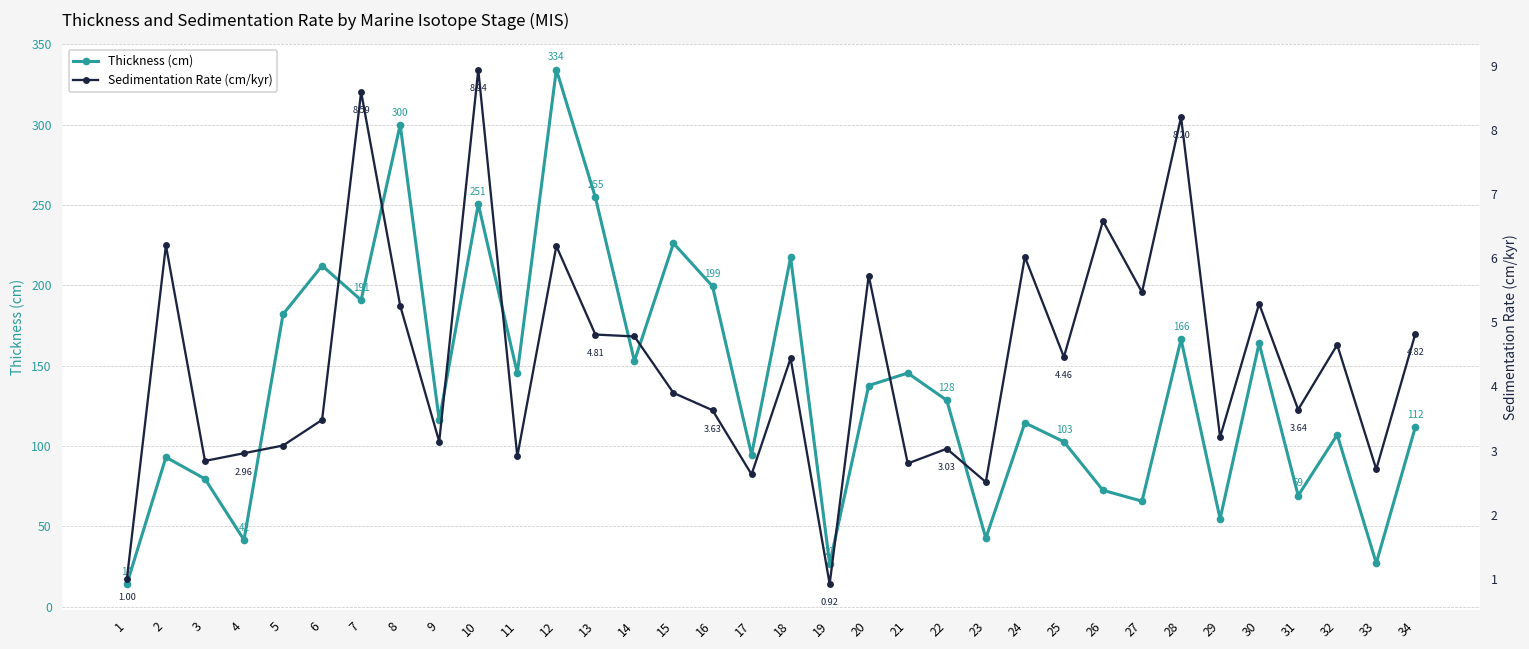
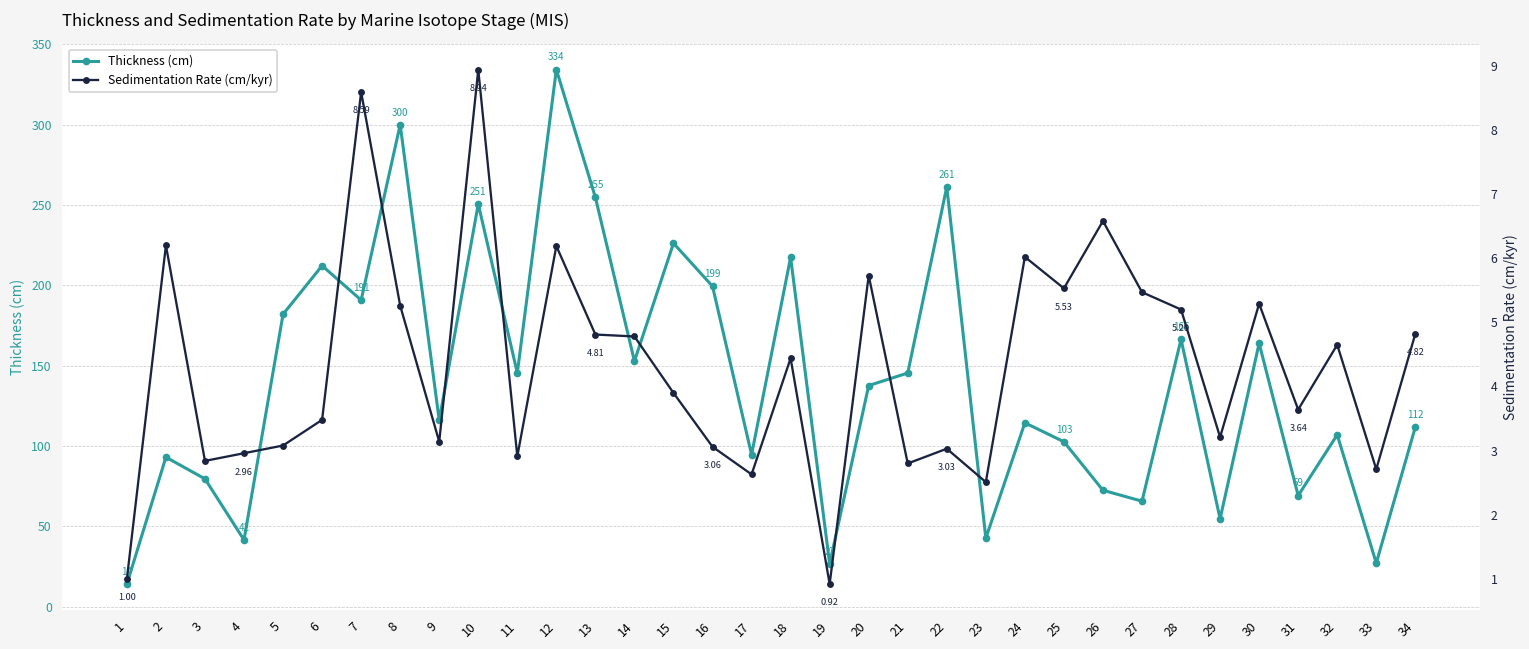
Thickness (cm), 22: 128 -> 261
Sedimentation Rate (cm/kyr), 16: 3.63 -> 3.06
Sedimentation Rate (cm/kyr), 25: 4.46 -> 5.53
Sedimentation Rate (cm/kyr), 28: 8.20 -> 5.20
